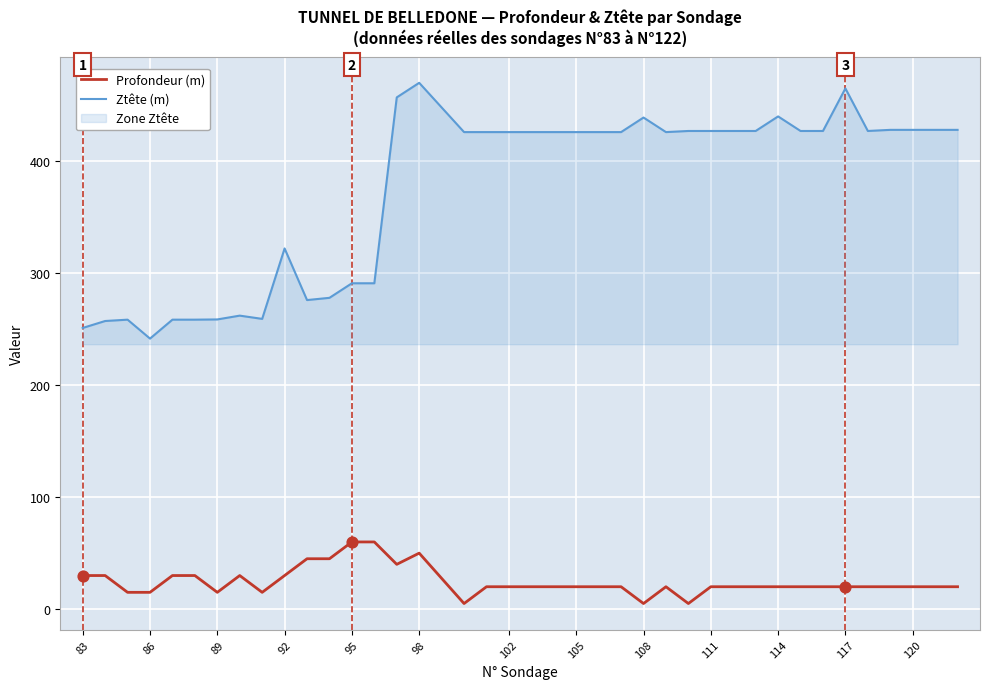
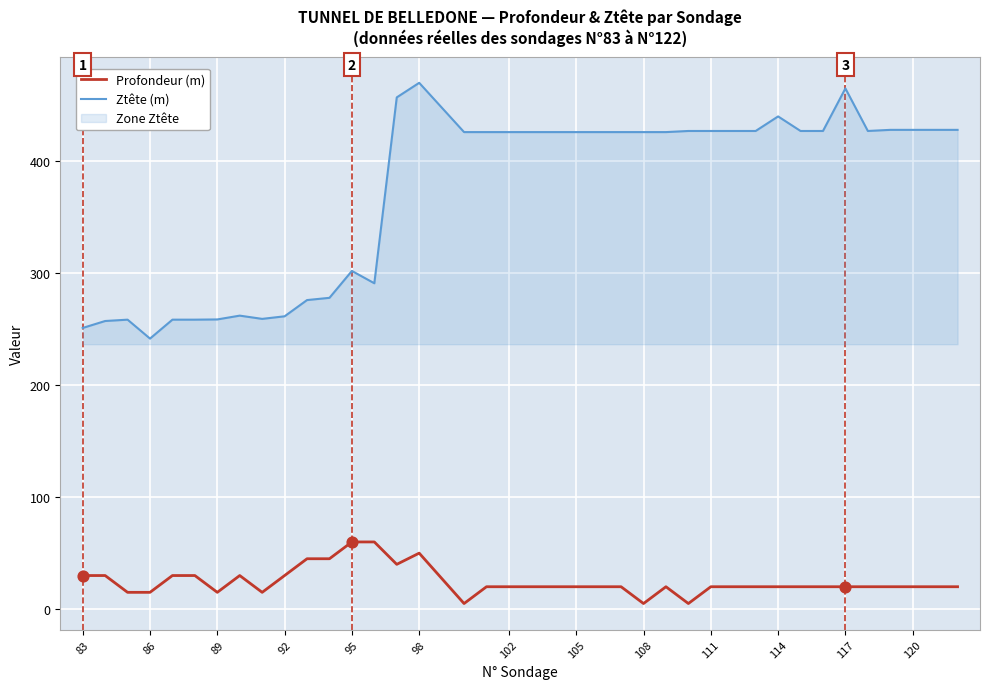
Ztête (m), 92: 322 -> 262
Ztête (m), 95: 291 -> 302
Ztête (m), 108: 439 -> 426
